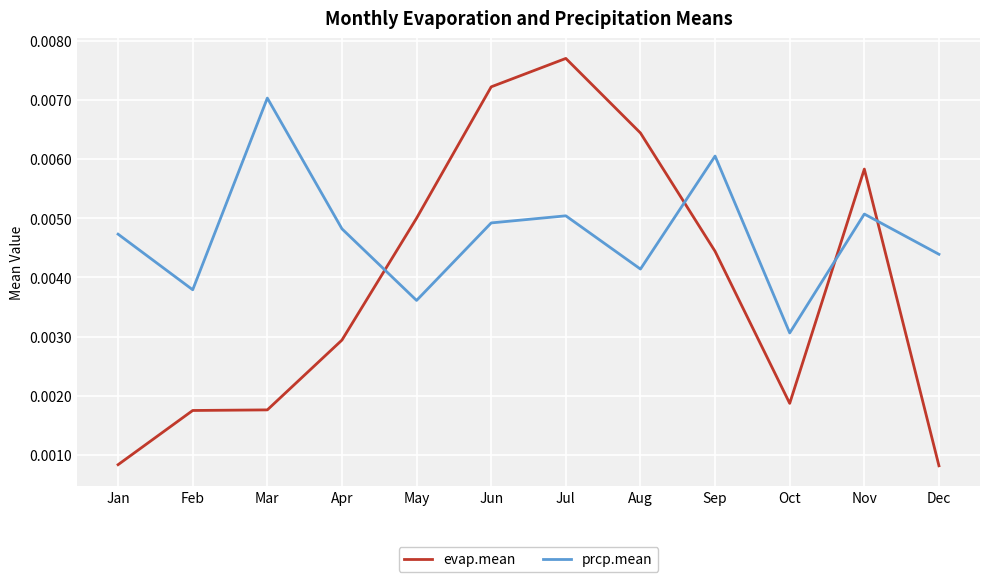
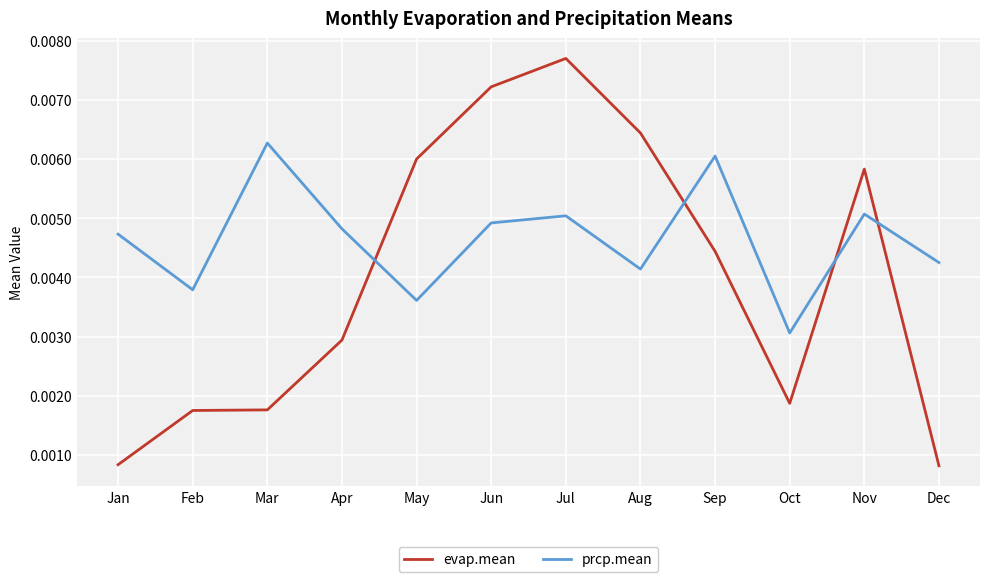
prcp.mean, Mar: 0.0070 -> 0.0063
evap.mean, May: 0.005 -> 0.006
prcp.mean, Dec: 0.0044 -> 0.0043
